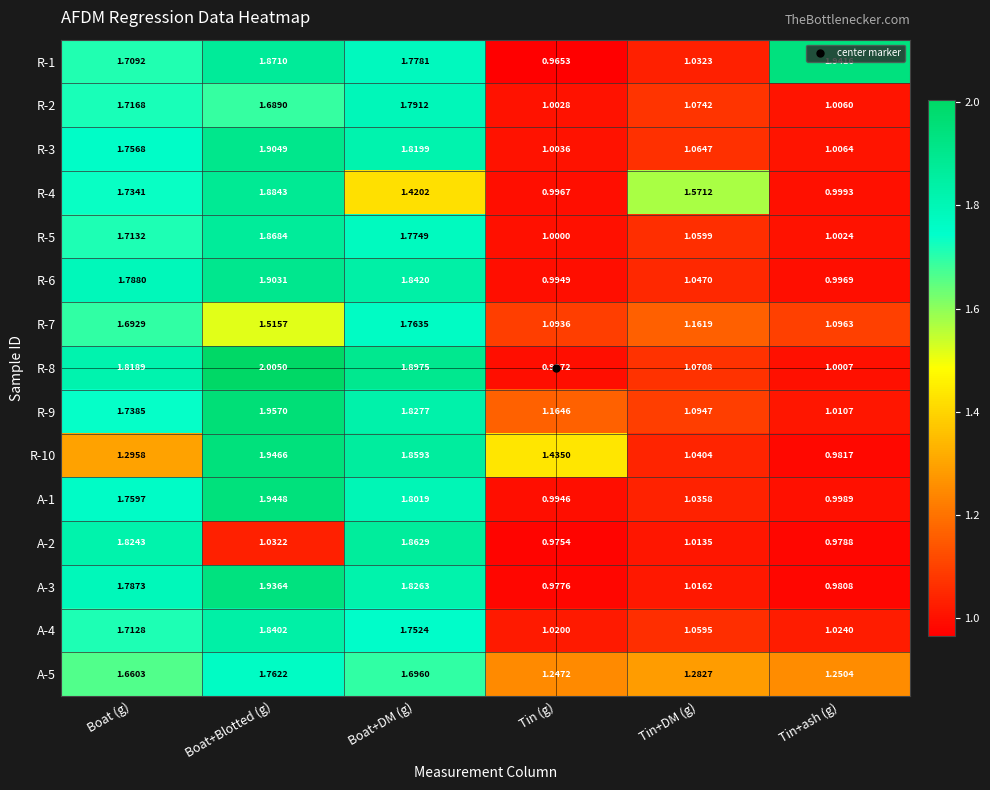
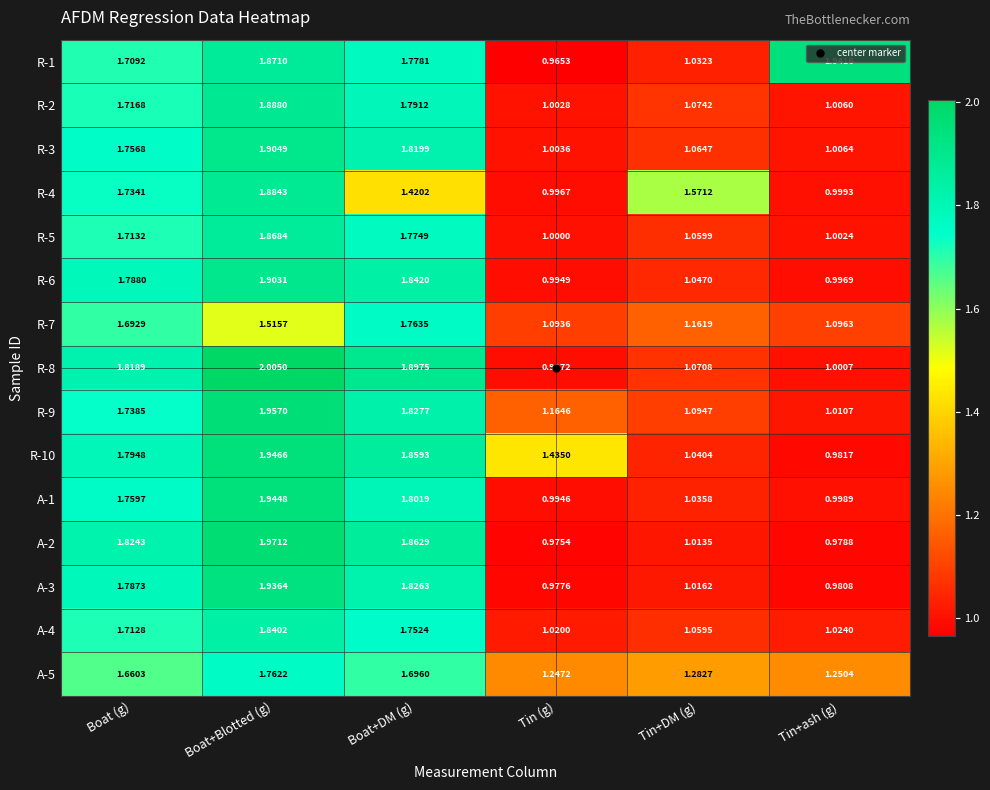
R-2, Boat+Blotted (g): 1.6890 -> 1.8880
R-10, Boat (g): 1.2958 -> 1.7948
A-2, Boat+Blotted (g): 1.0322 -> 1.9712
